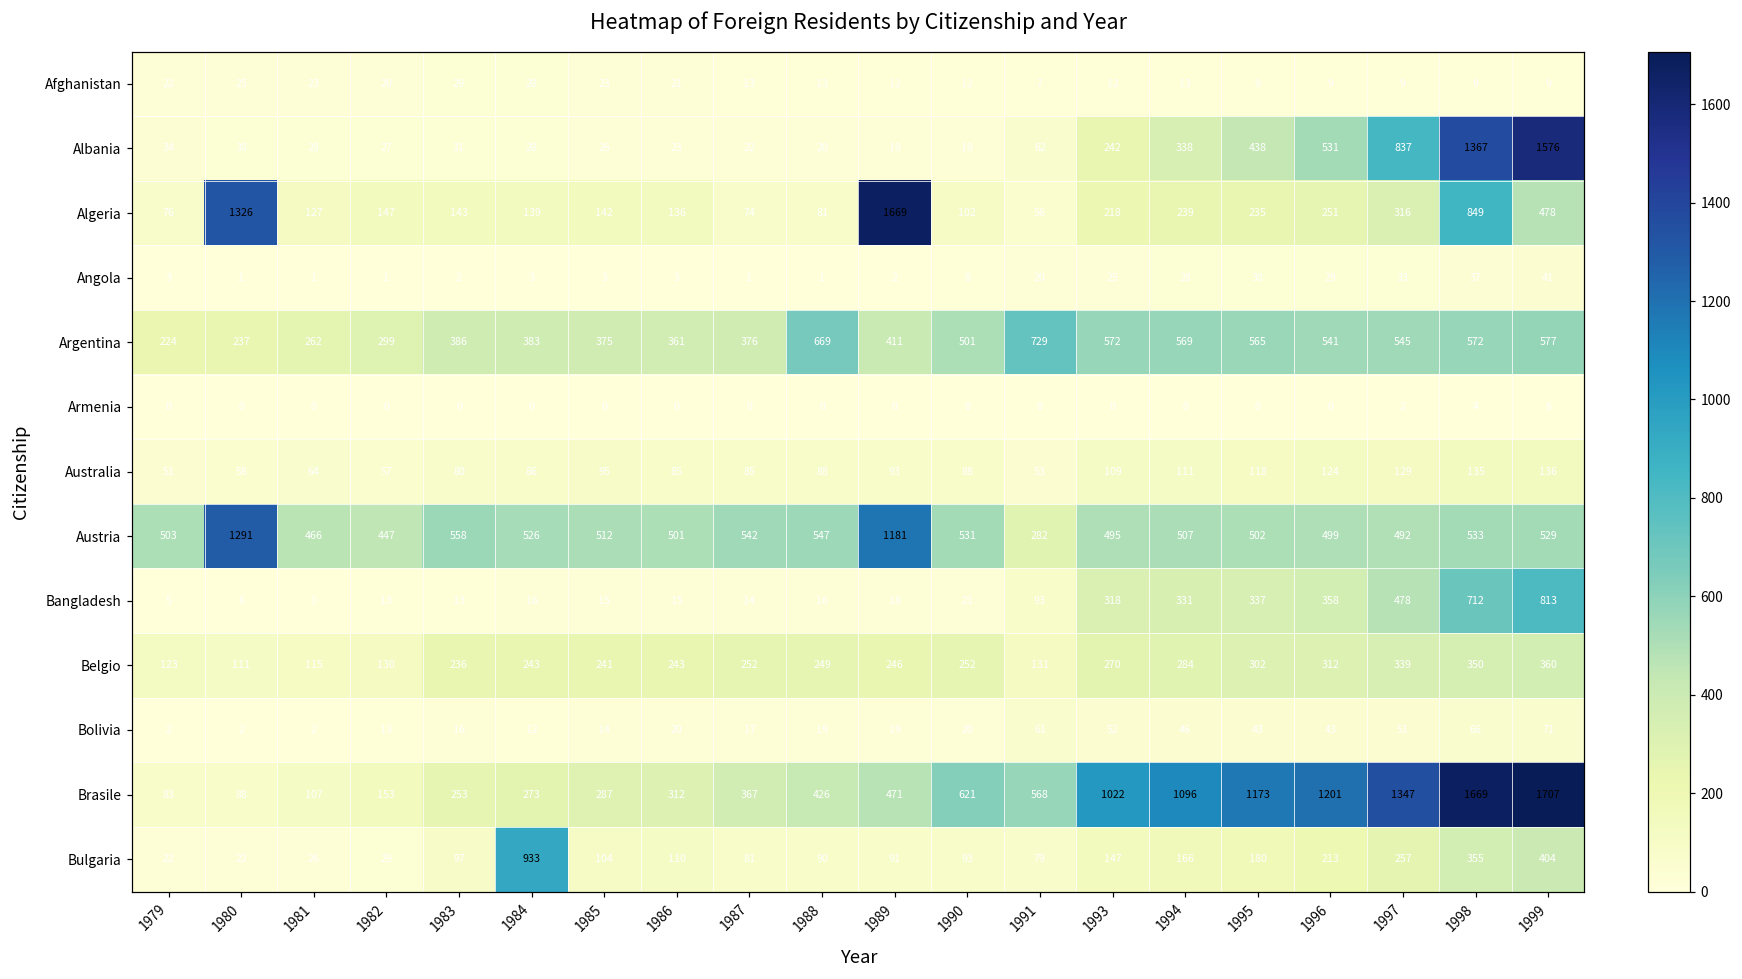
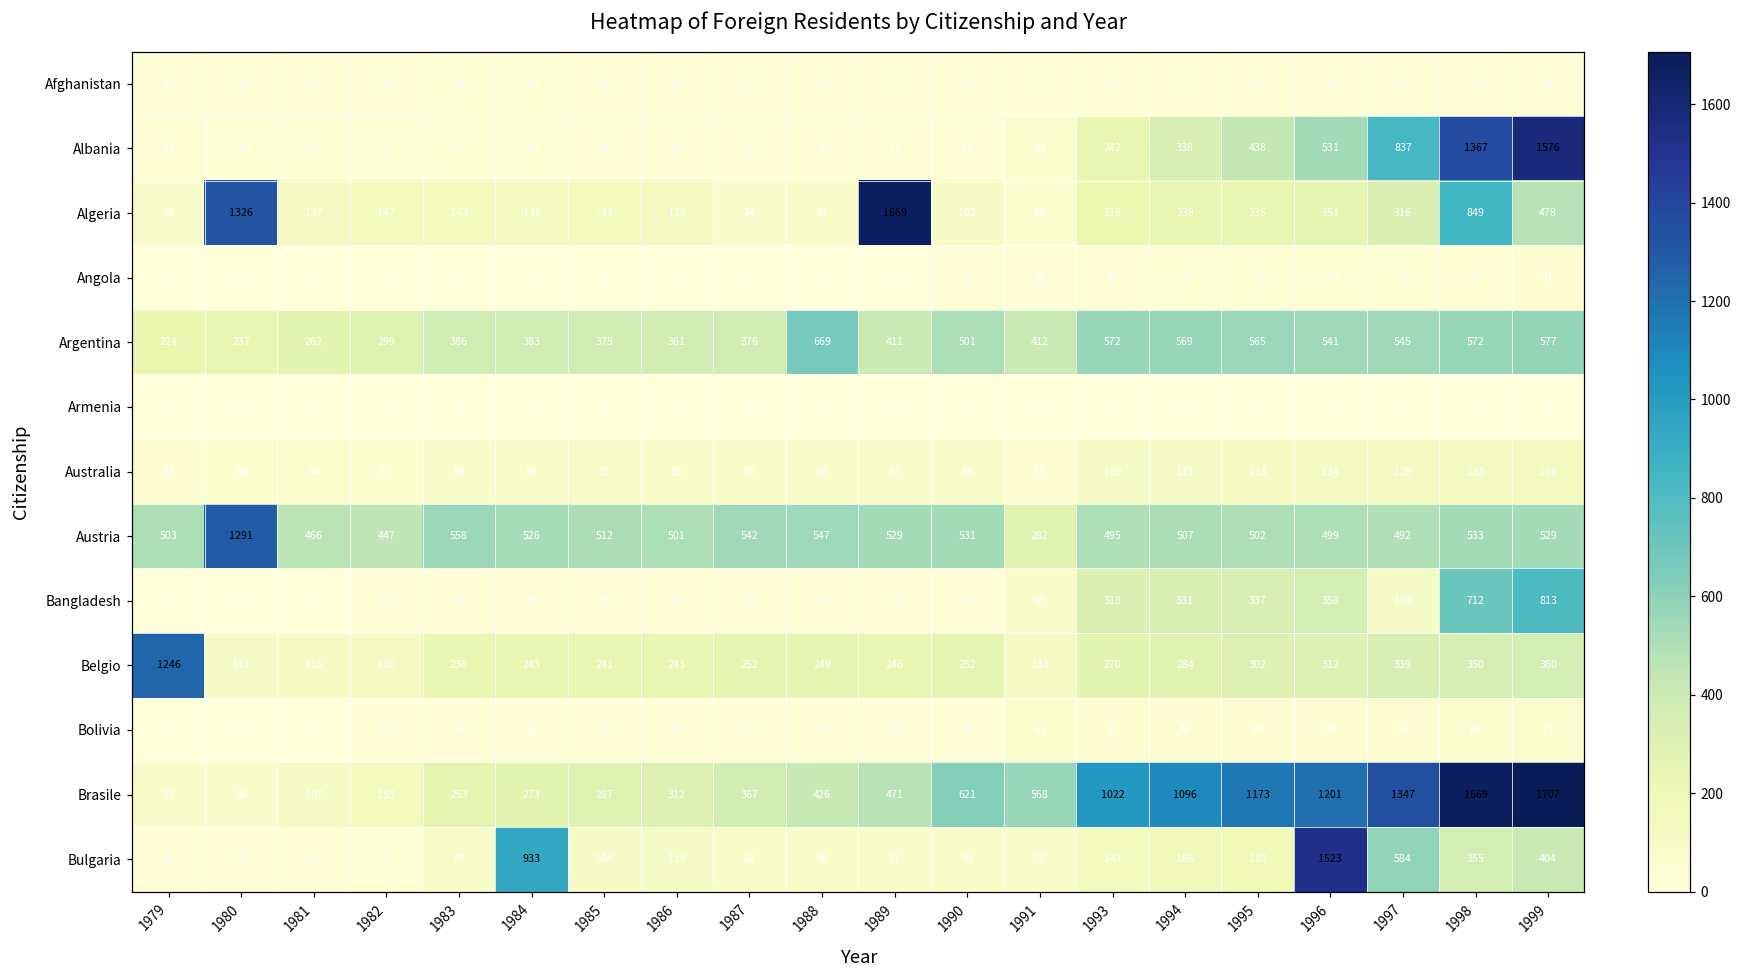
Argentina, 1991: 729 -> 412
Austria, 1989: 1181 -> 529
Bangladesh, 1997: 478 -> 108
Belgio, 1979: 123 -> 1246
Bulgaria, 1996: 213 -> 1523
Bulgaria, 1997: 257 -> 584
